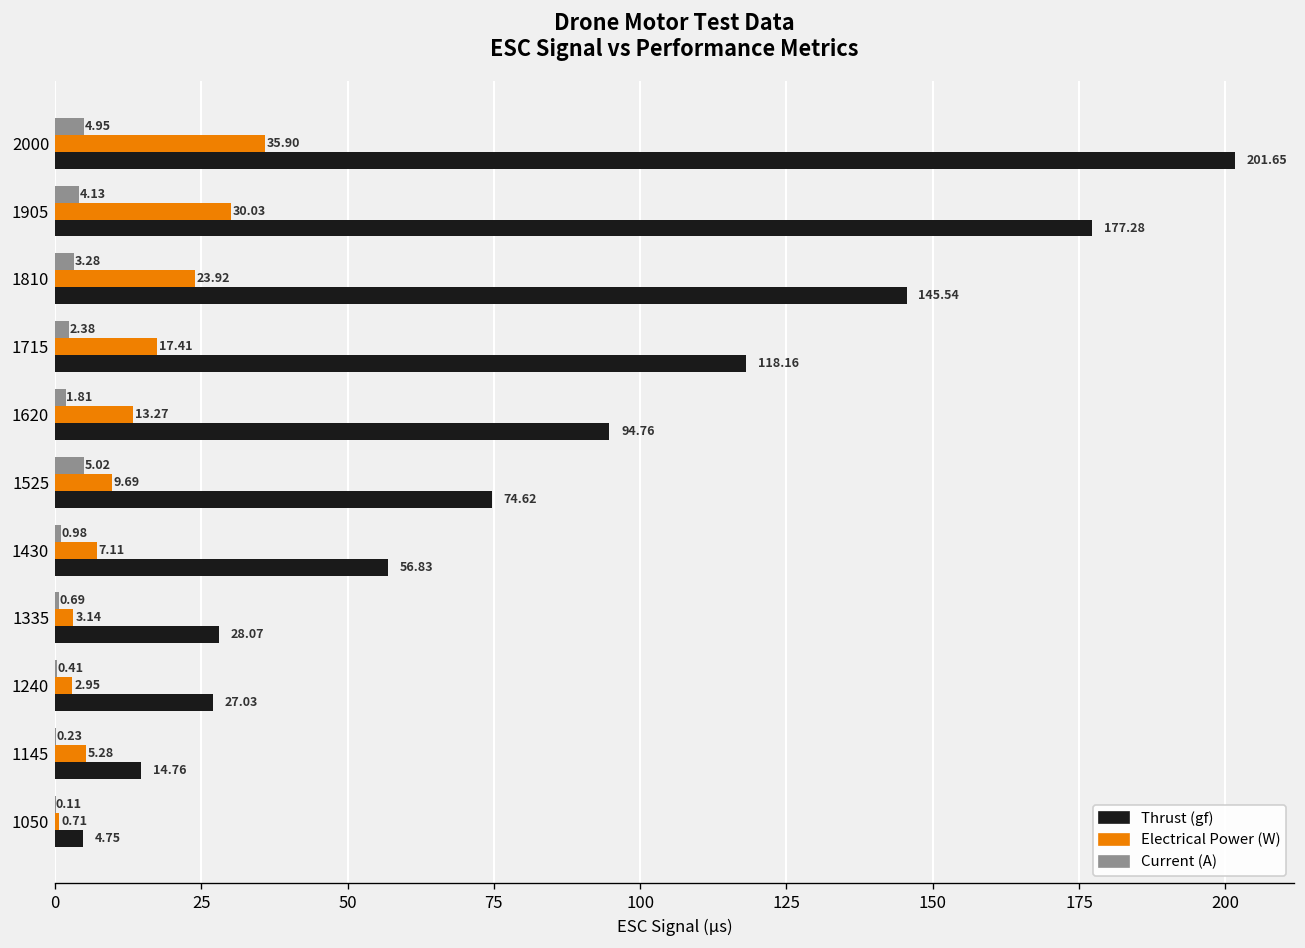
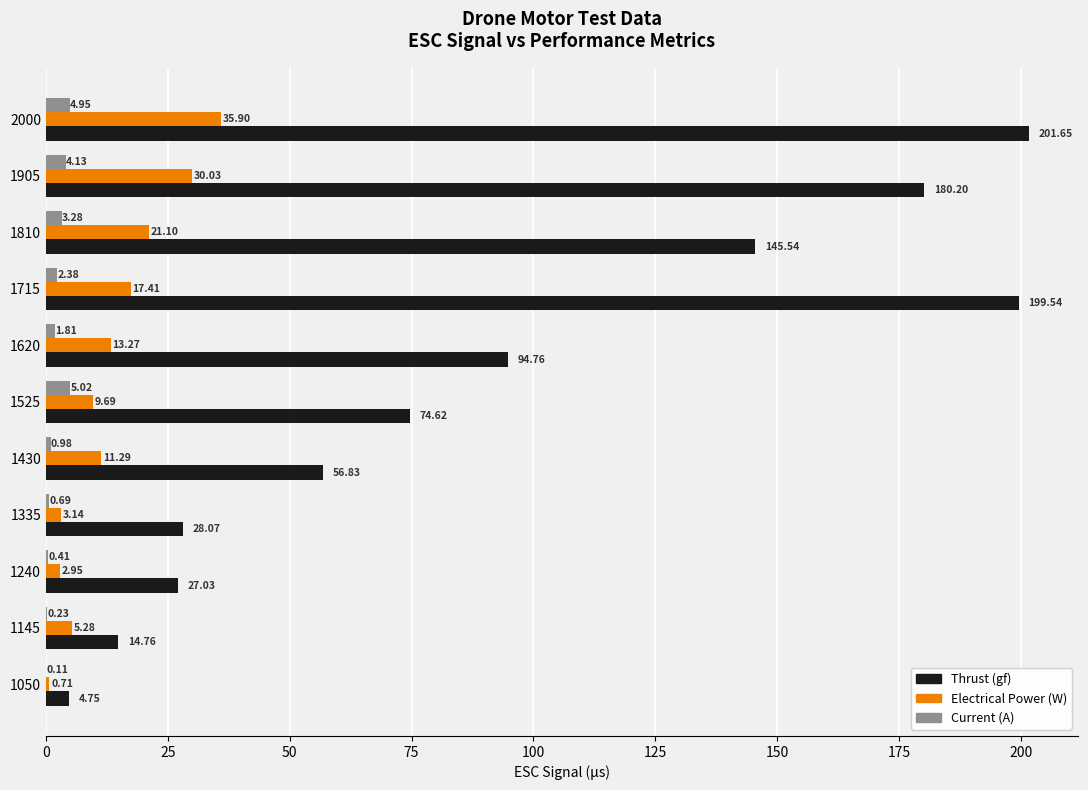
Thrust (gf), 1905: 177.28 -> 180.20
Electrical Power (W), 1810: 23.92 -> 21.10
Thrust (gf), 1715: 118.16 -> 199.54
Electrical Power (W), 1430: 7.11 -> 11.29
